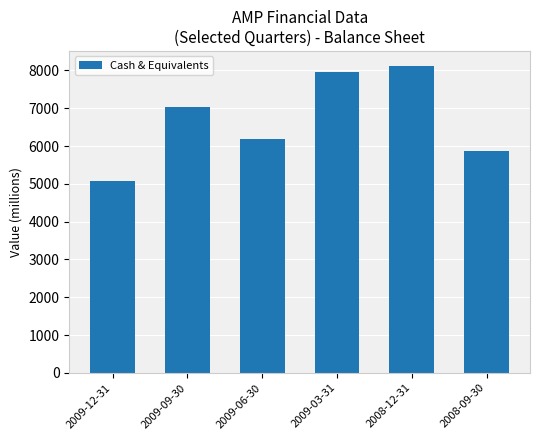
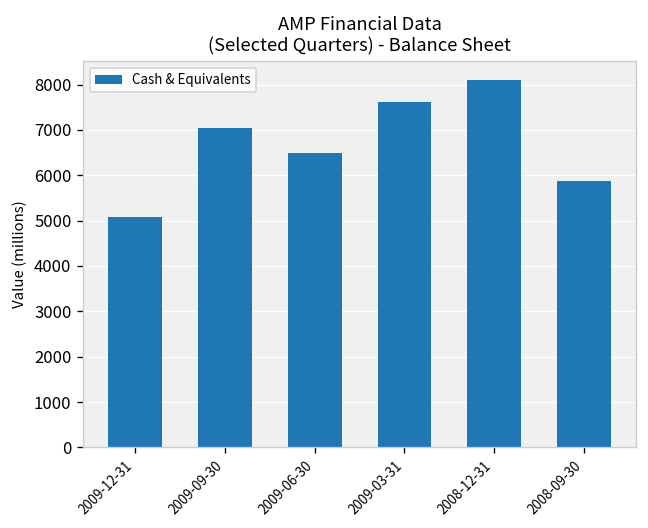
2009-06-30: 6200 -> 6500
2009-03-31: 8000 -> 7600
